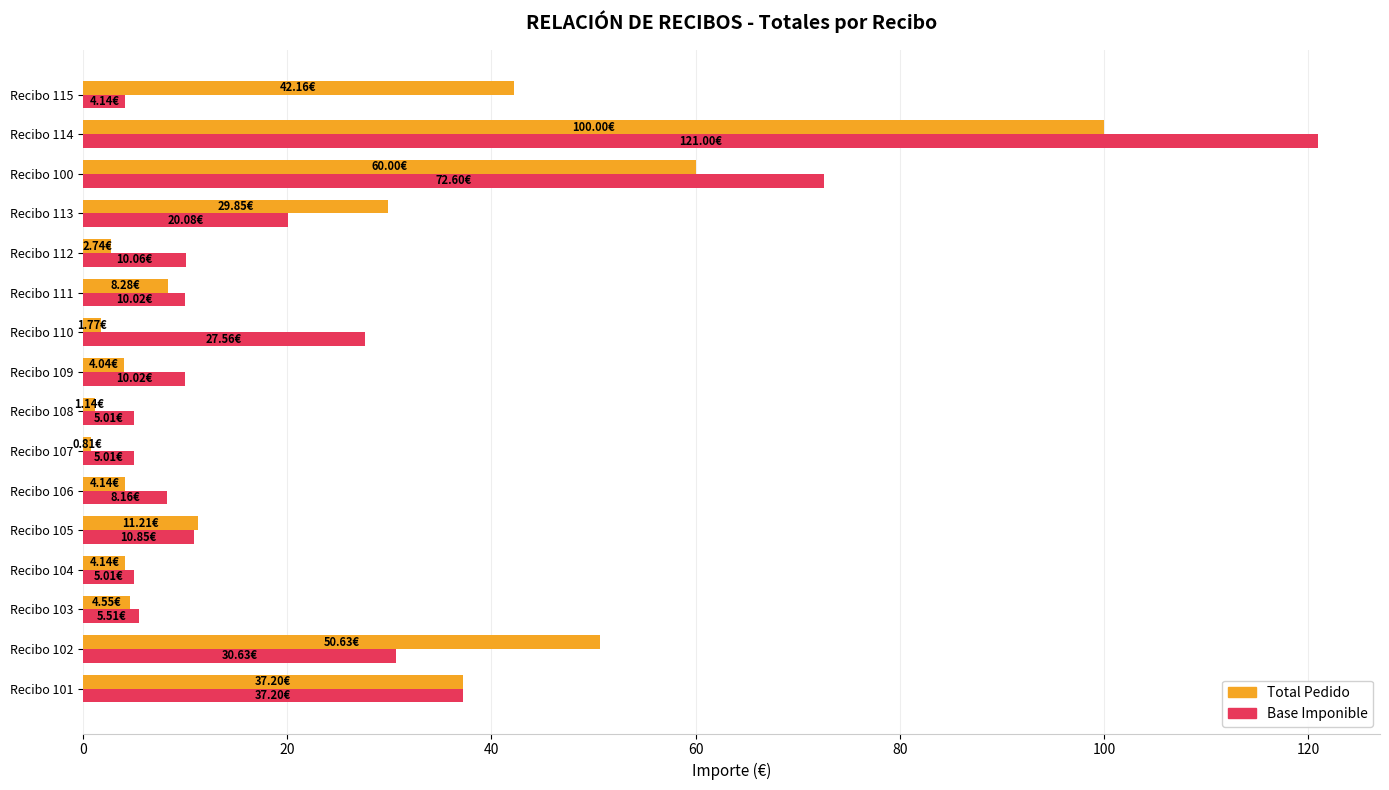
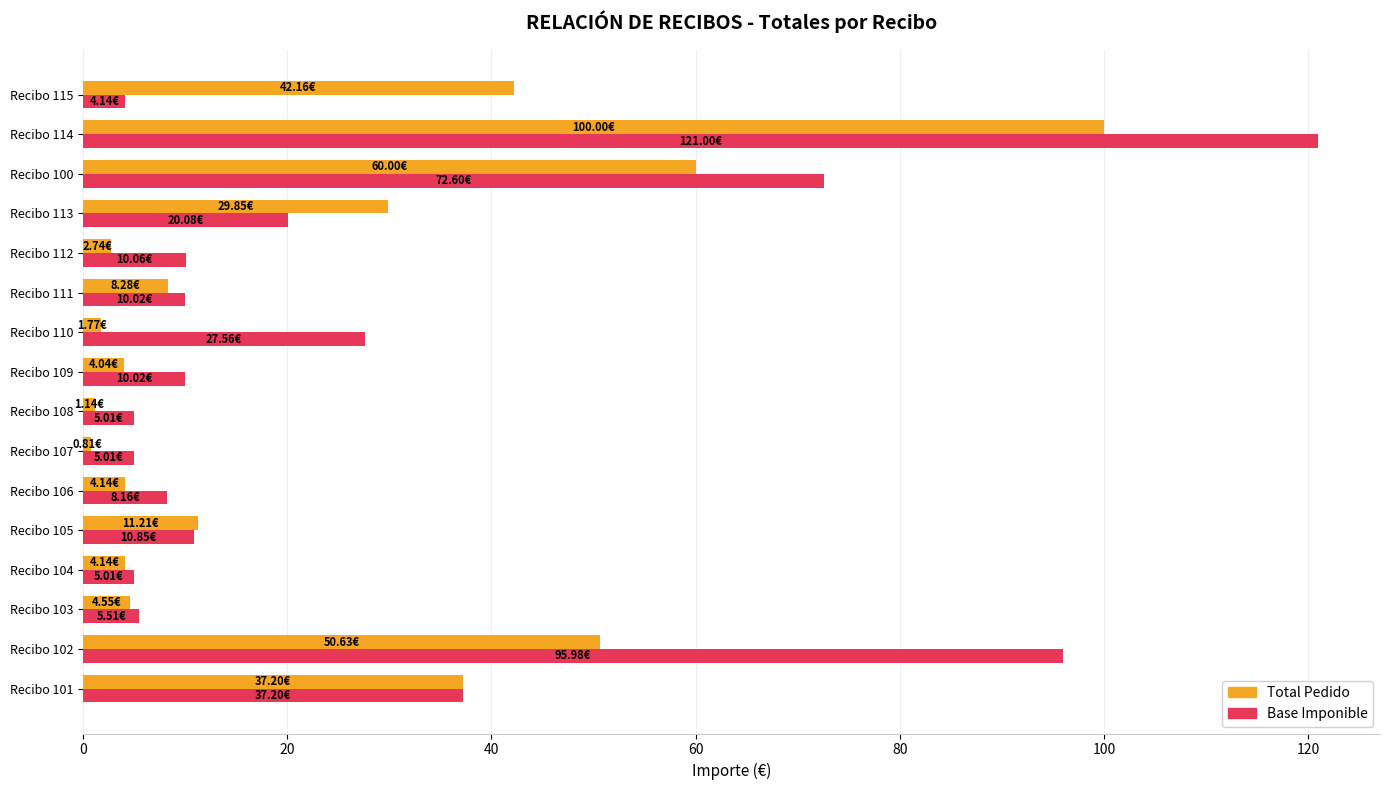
Base Imponible, Recibo 102: 30.63€ -> 95.98€
